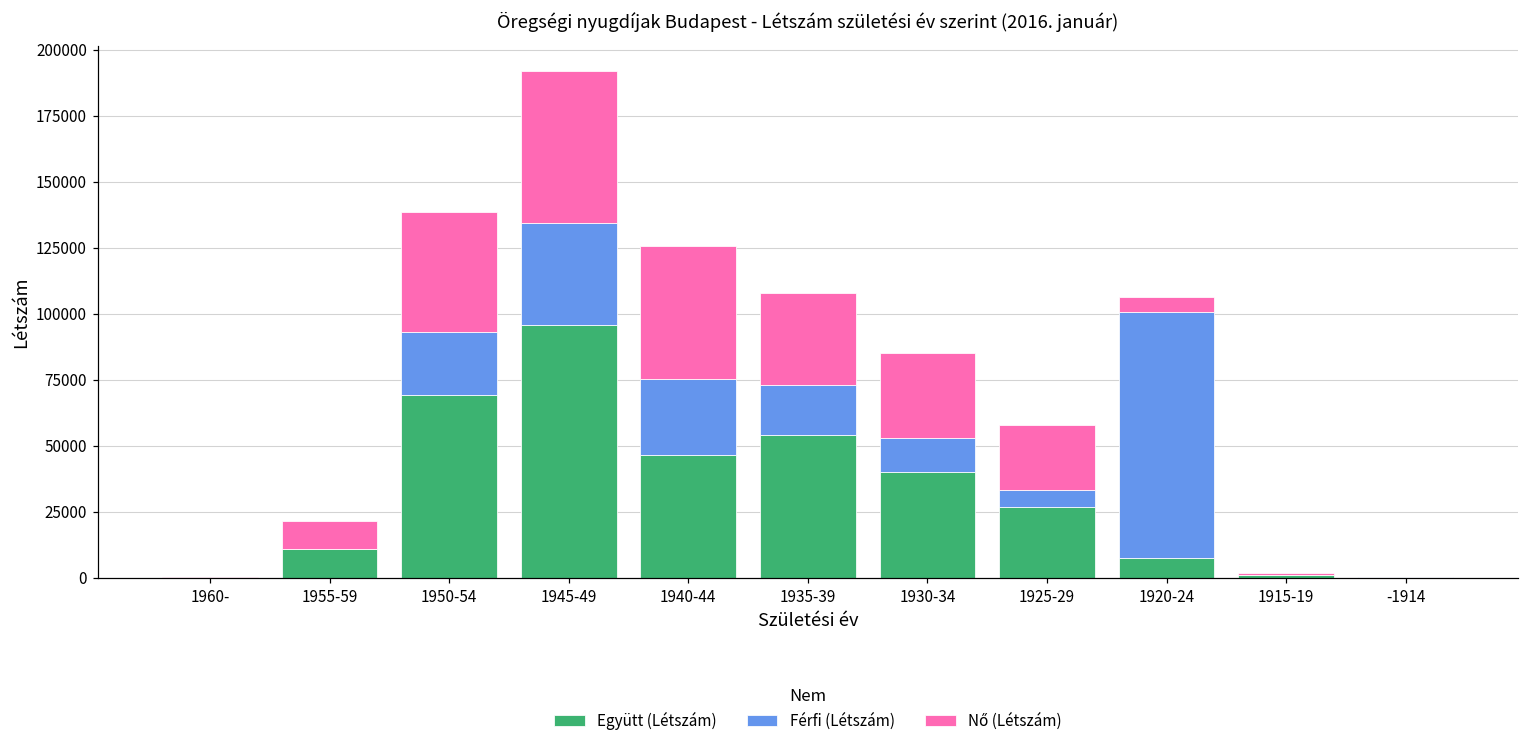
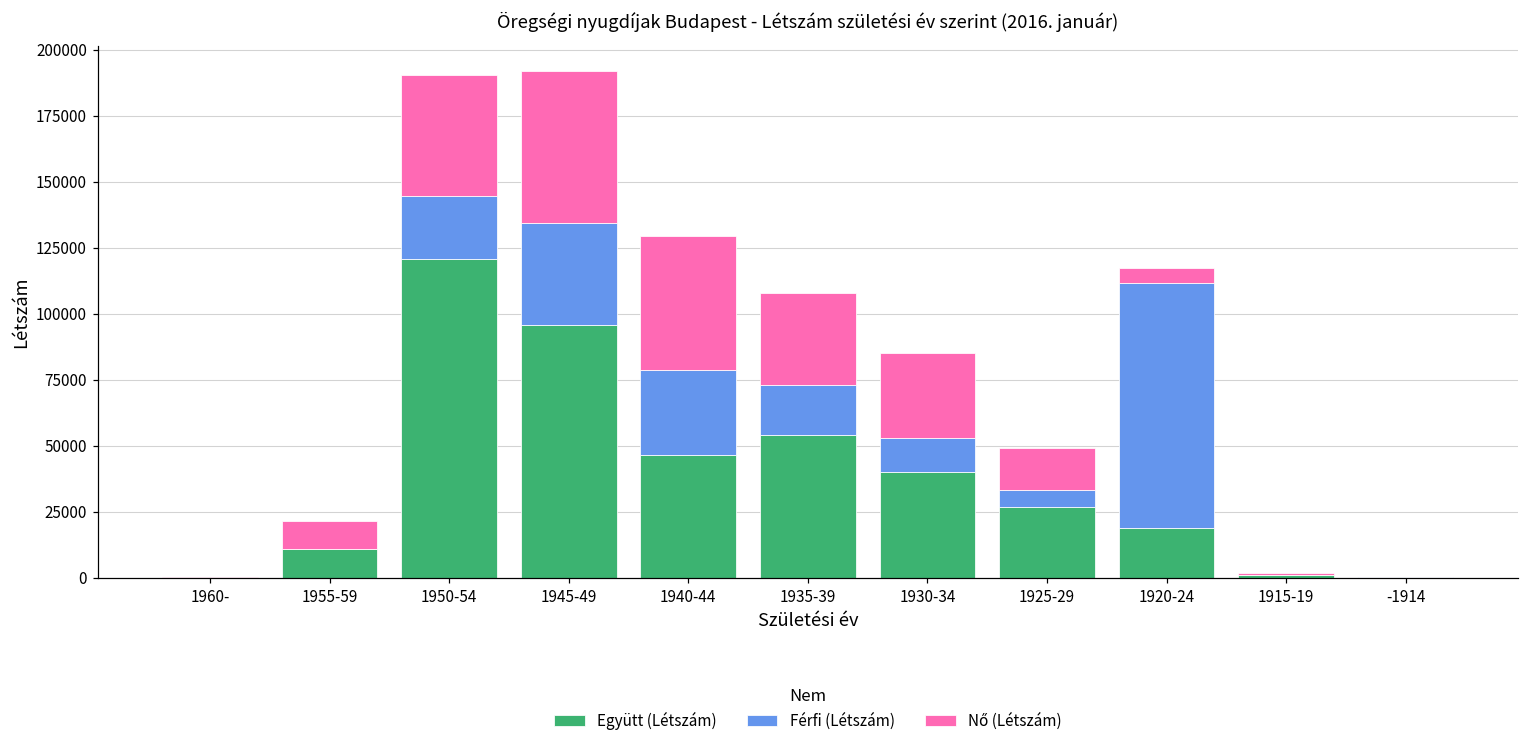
Együtt (Létszám), 1950-54: 69000 -> 121000
Férfi (Létszám), 1940-44: 29000 -> 32000
Nő (Létszám), 1925-29: 25000 -> 16000
Együtt (Létszám), 1920-24: 8000 -> 19000
